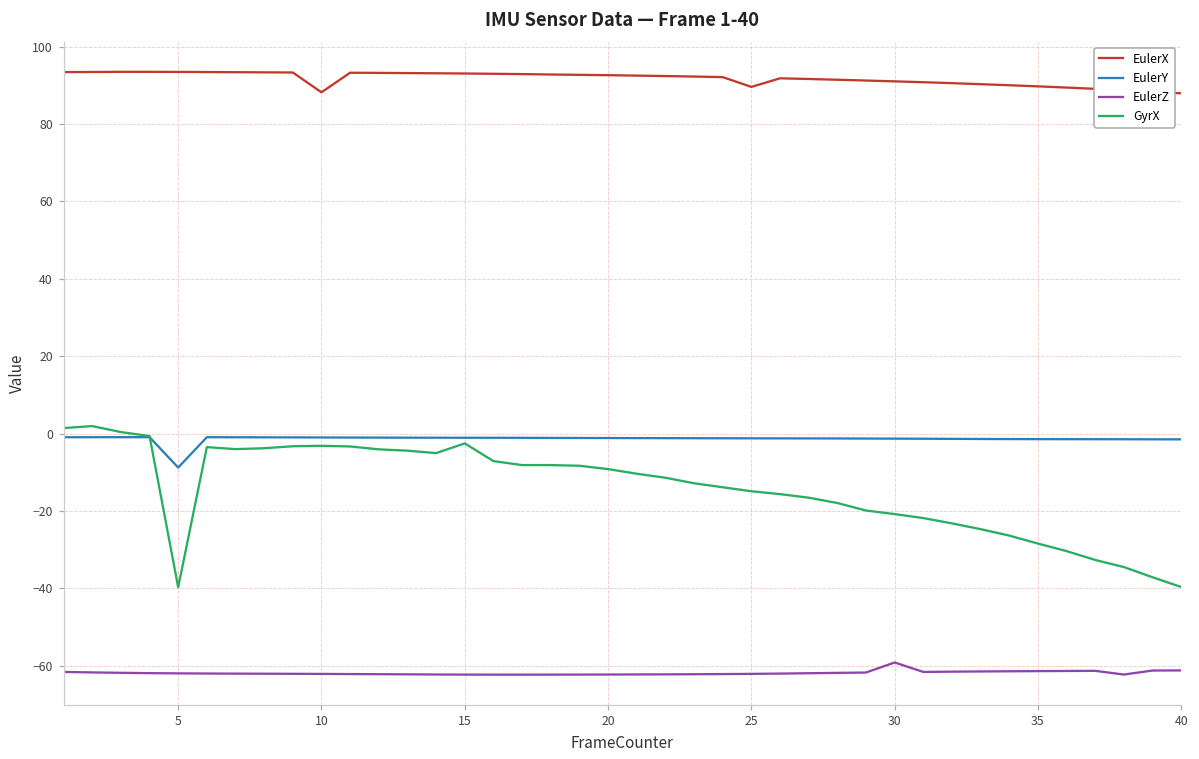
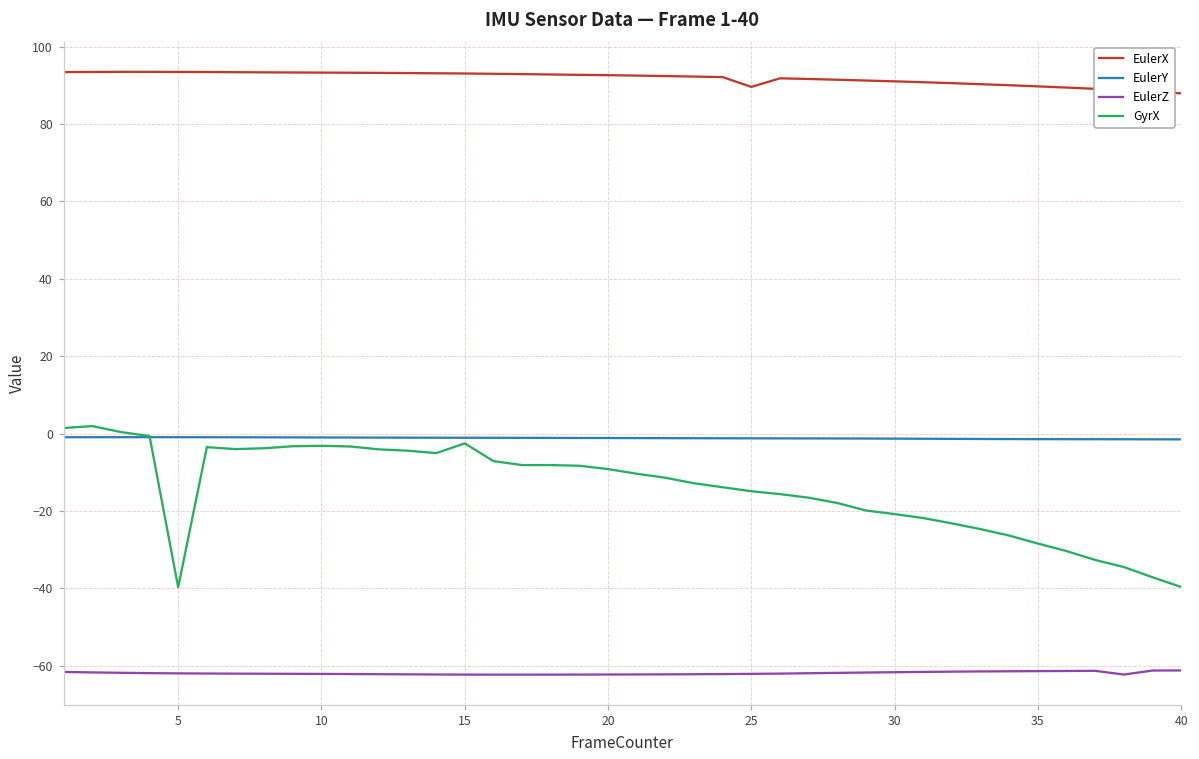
EulerY, 5: -9 -> -1
EulerX, 10: 88 -> 93
EulerZ, 30: -59 -> -62
